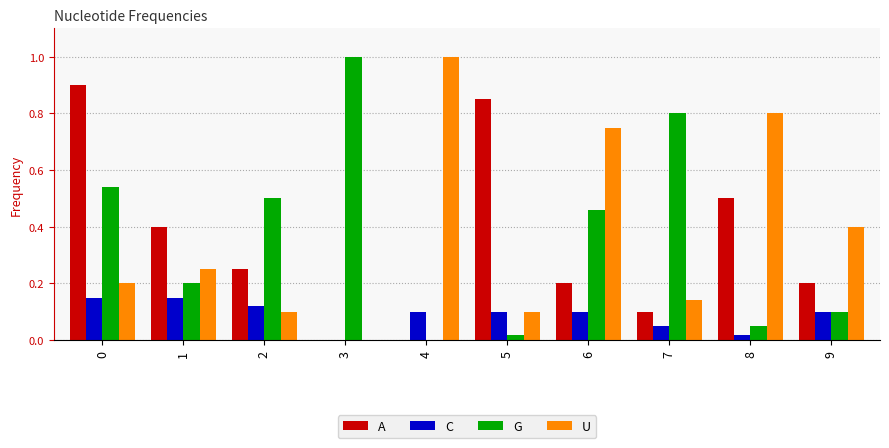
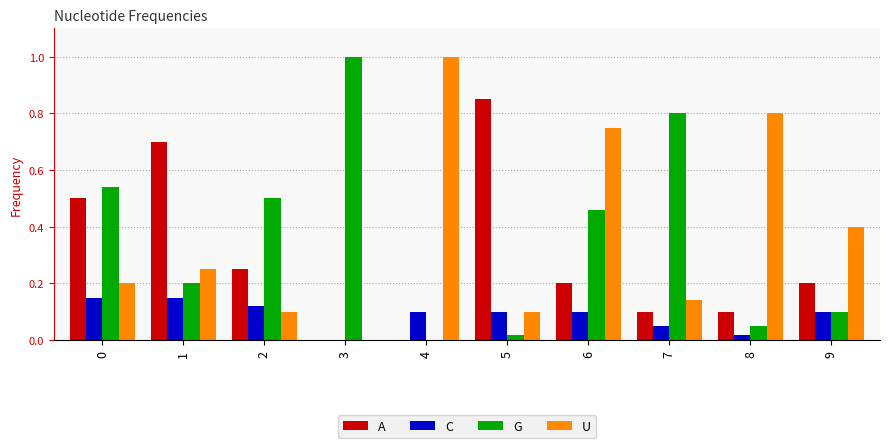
A, 0: 0.9 -> 0.5
A, 1: 0.4 -> 0.7
A, 8: 0.5 -> 0.1
